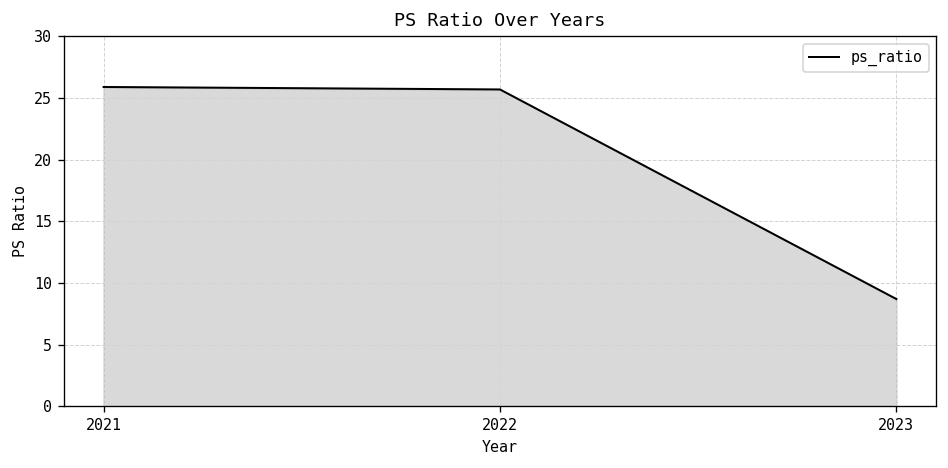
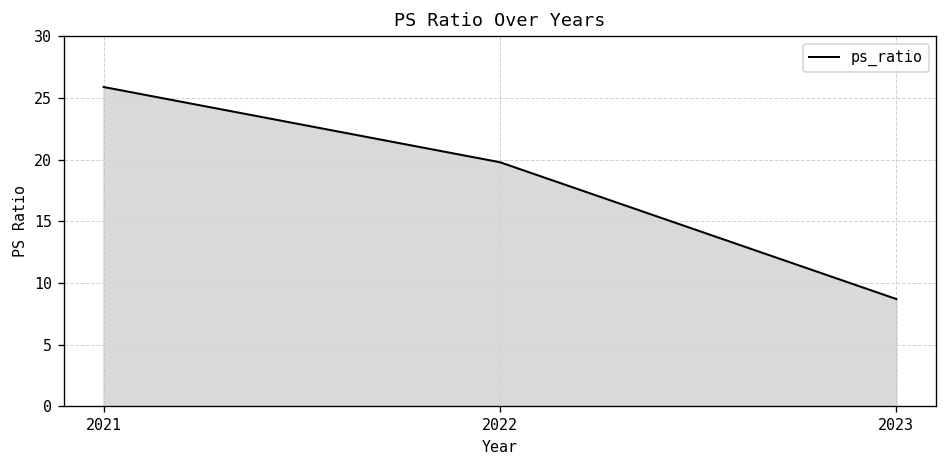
2022: 25.7 -> 19.8
